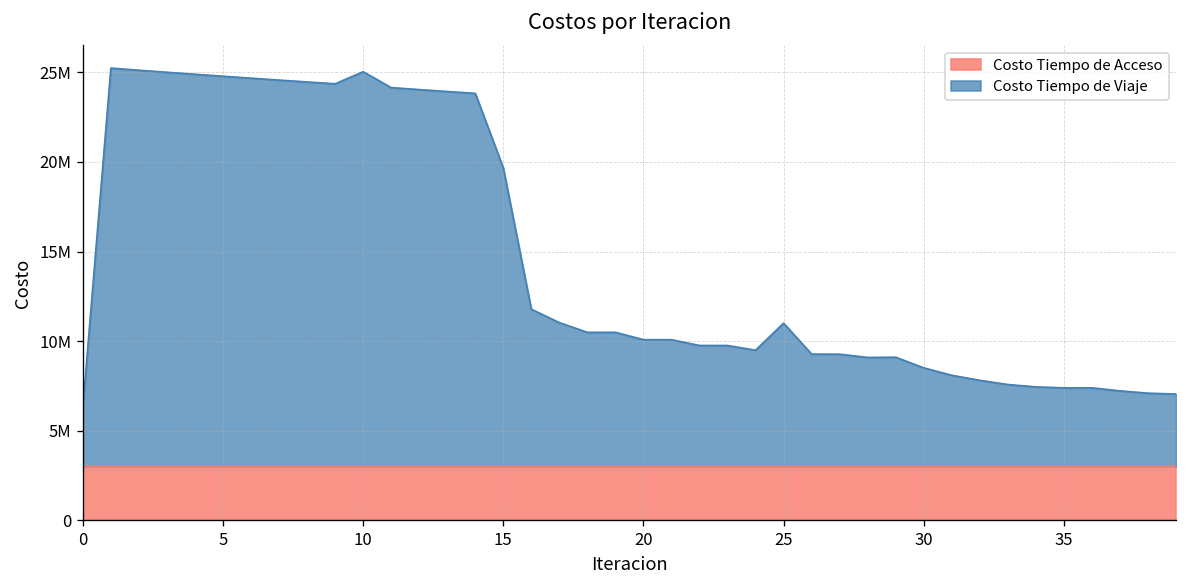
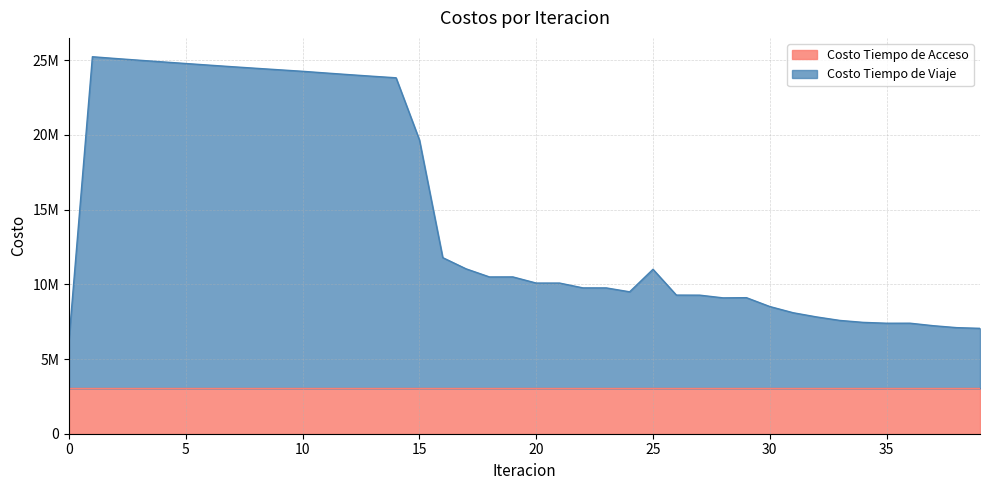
Costo Tiempo de Viaje, 10: 25000000 -> 24300000
